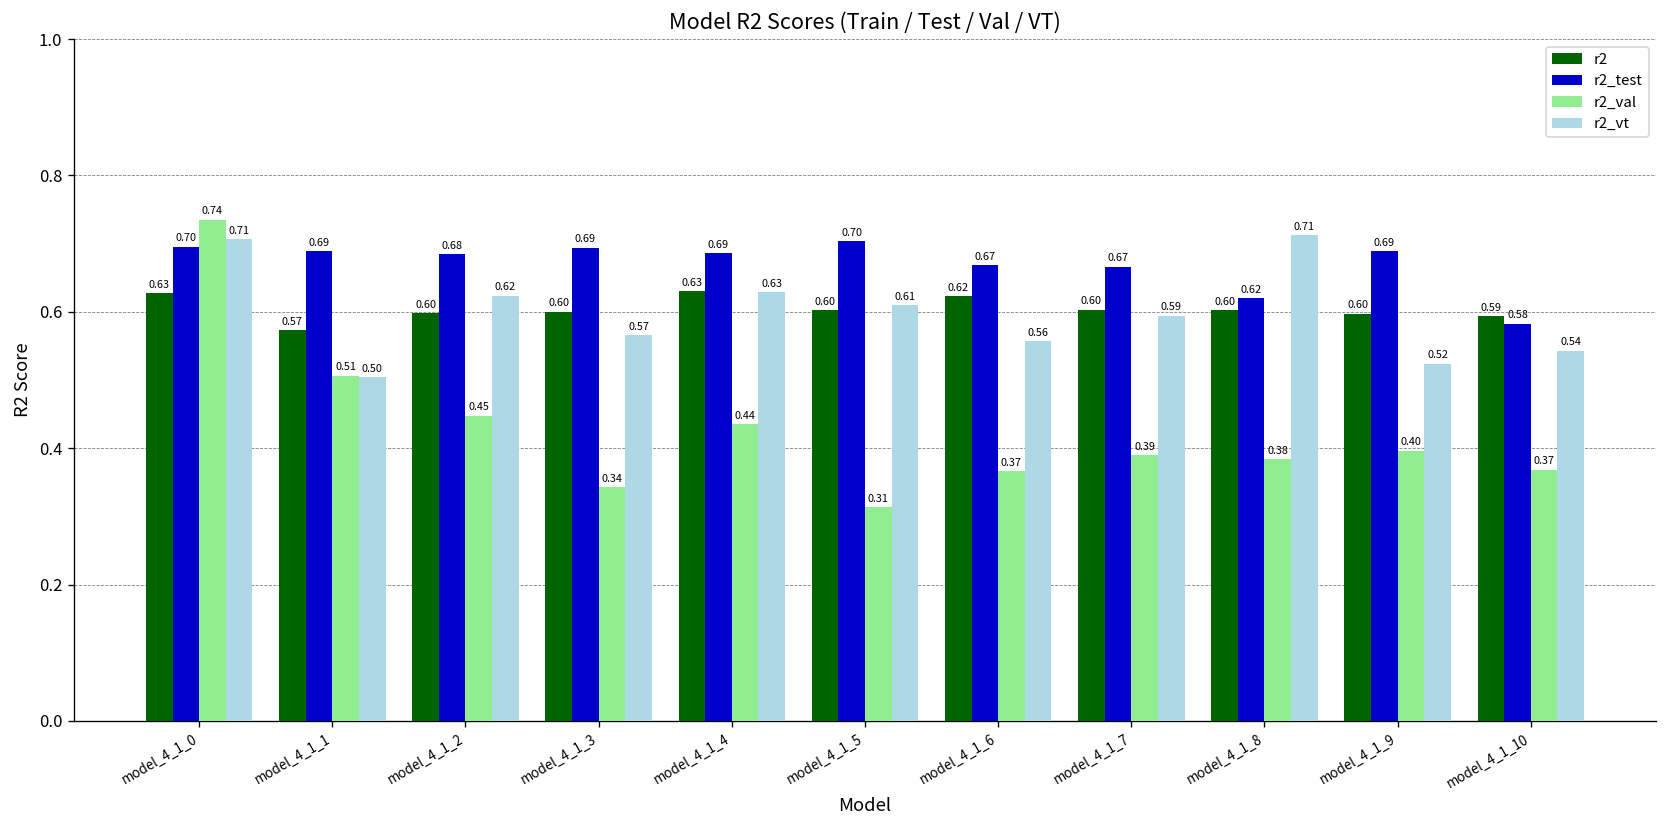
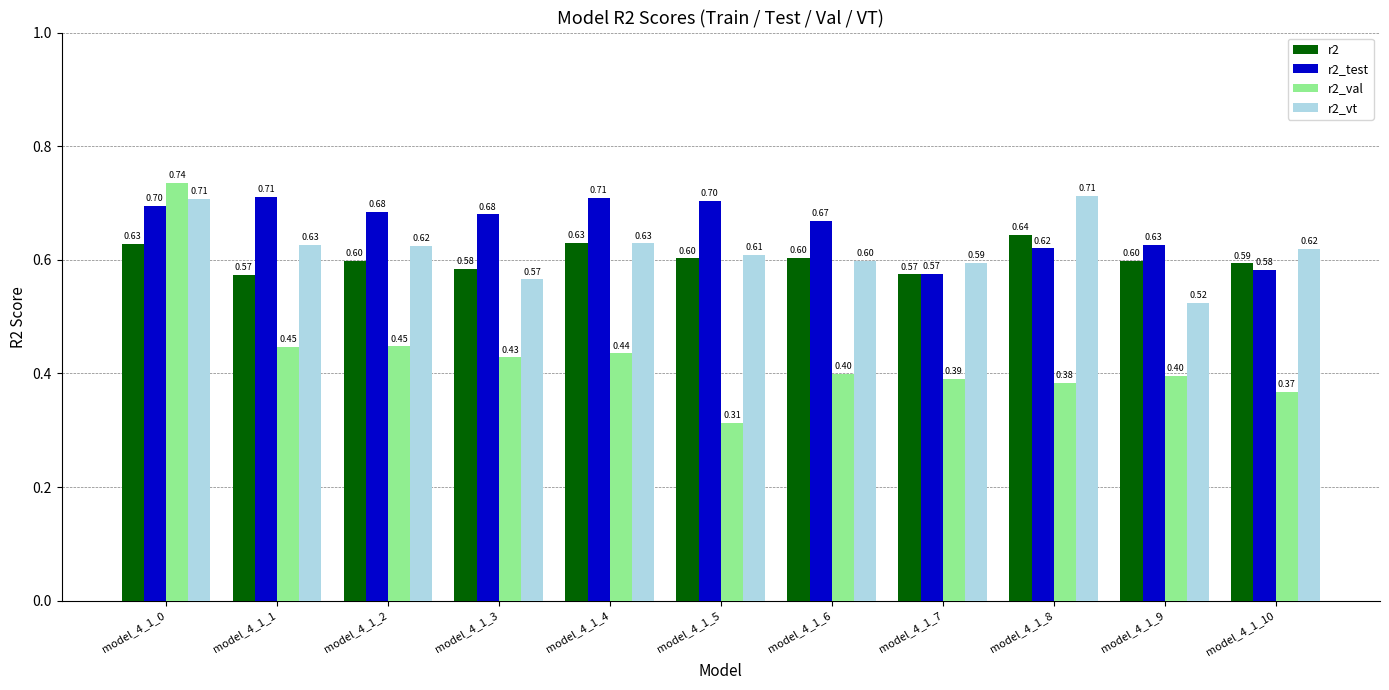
r2_test, model_4_1_1: 0.69 -> 0.71
r2_val, model_4_1_1: 0.51 -> 0.45
r2_vt, model_4_1_1: 0.50 -> 0.63
r2, model_4_1_3: 0.60 -> 0.58
r2_test, model_4_1_3: 0.69 -> 0.68
r2_val, model_4_1_3: 0.34 -> 0.43
r2_test, model_4_1_4: 0.69 -> 0.71
r2, model_4_1_6: 0.62 -> 0.60
r2_val, model_4_1_6: 0.37 -> 0.40
r2_vt, model_4_1_6: 0.56 -> 0.60
r2, model_4_1_7: 0.60 -> 0.57
r2_test, model_4_1_7: 0.67 -> 0.57
r2, model_4_1_8: 0.60 -> 0.64
r2_test, model_4_1_9: 0.69 -> 0.63
r2_vt, model_4_1_10: 0.54 -> 0.62
